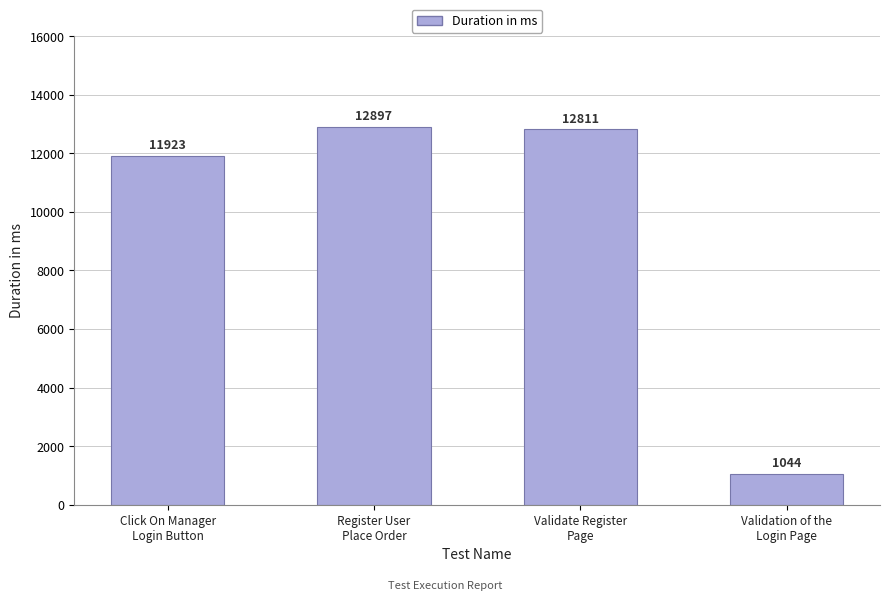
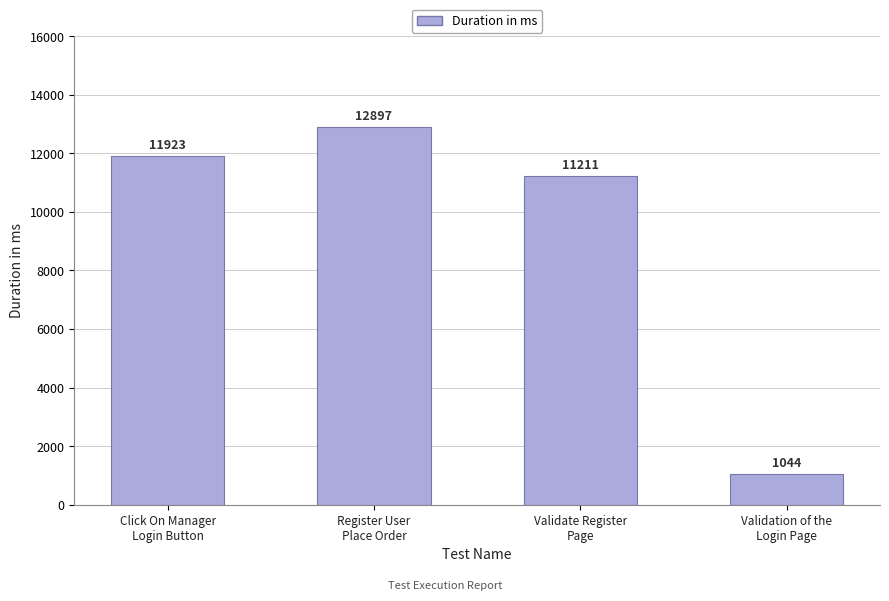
Validate Register Page: 12811 -> 11211
